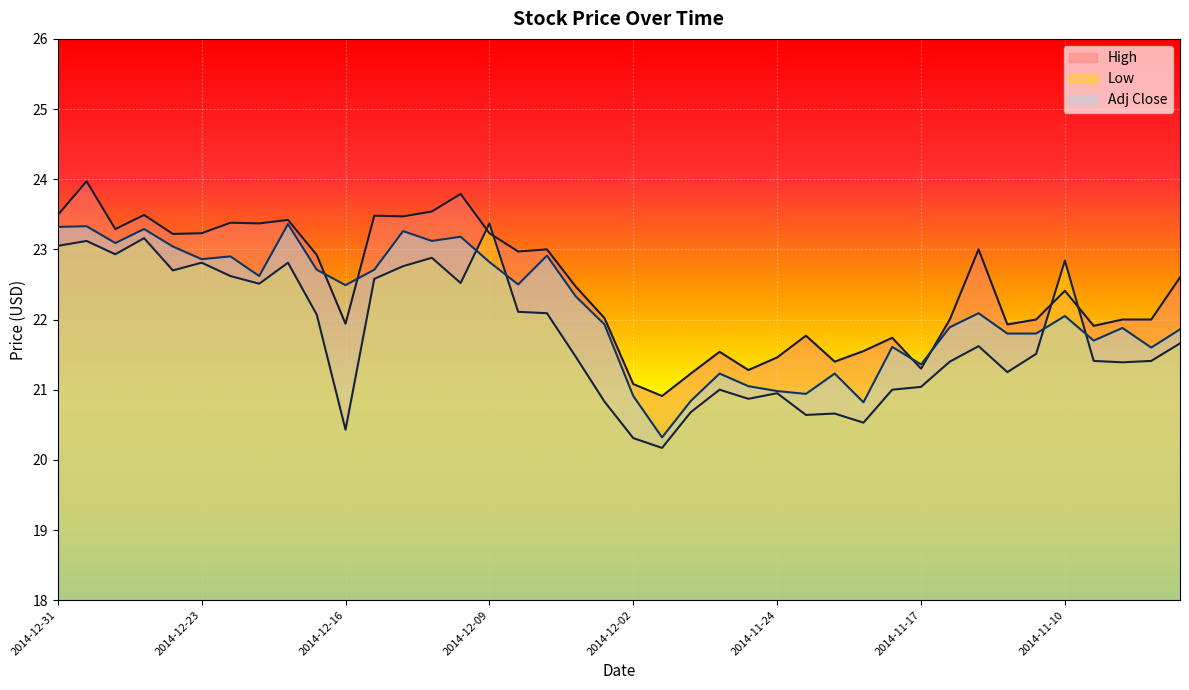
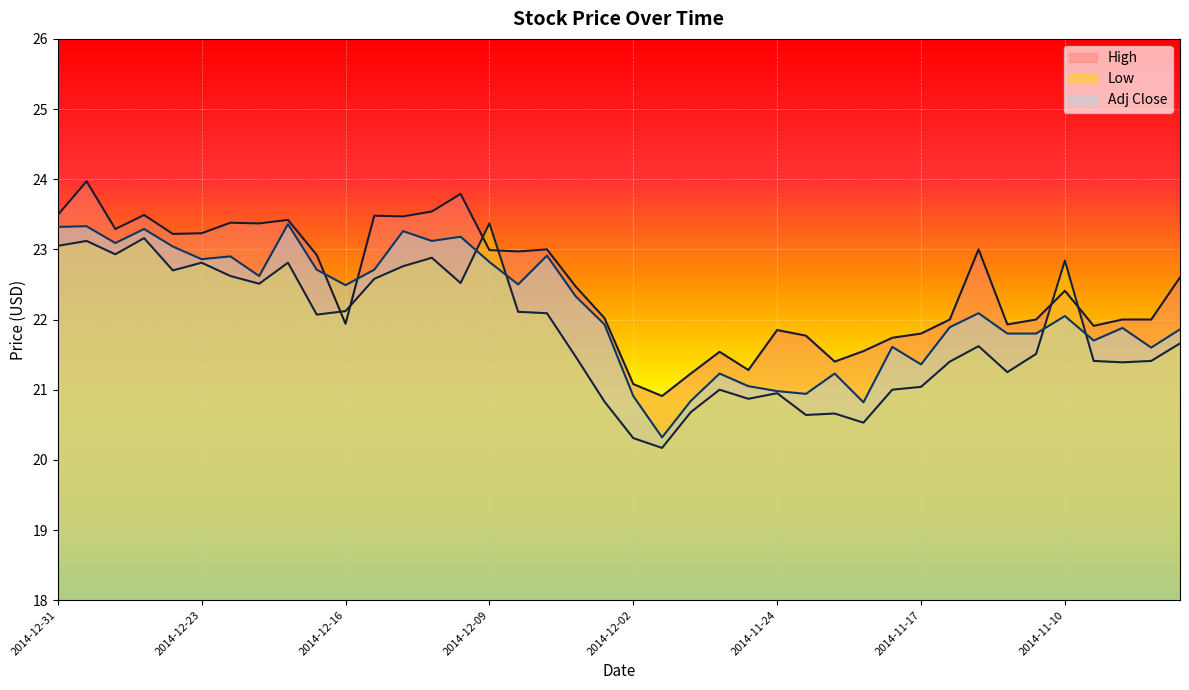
Low, 2014-12-16: 20.4 -> 22.1
High, 2014-12-09: 23.2 -> 23.0
High, 2014-11-24: 21.5 -> 21.9
High, 2014-11-17: 21.3 -> 21.8
